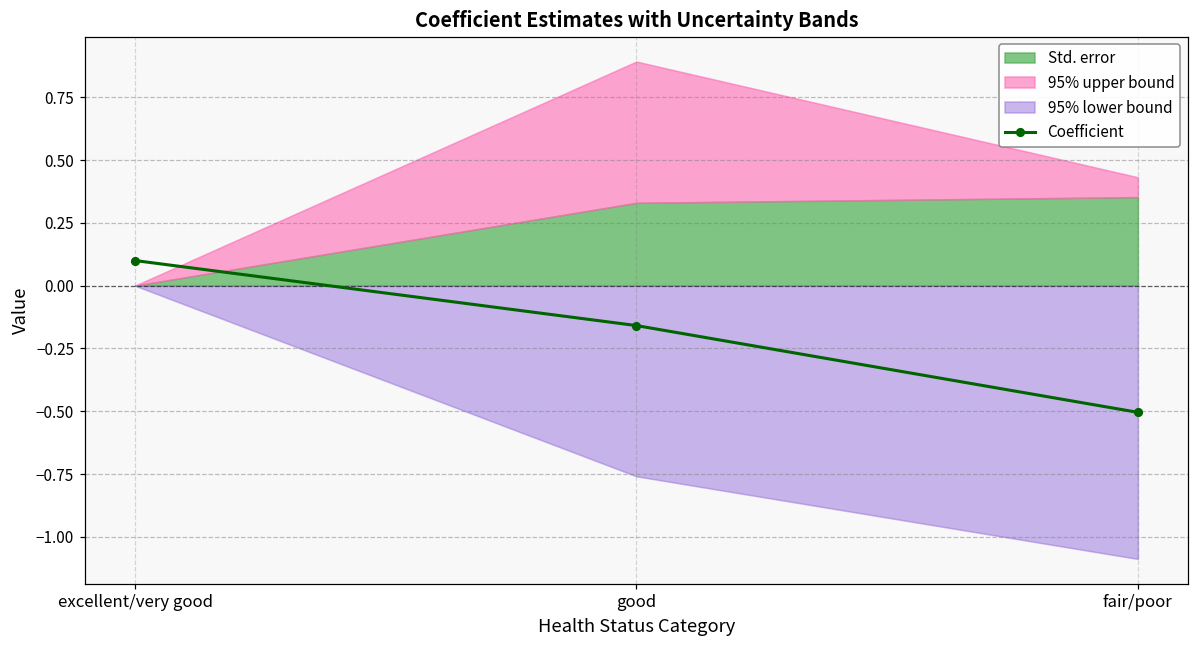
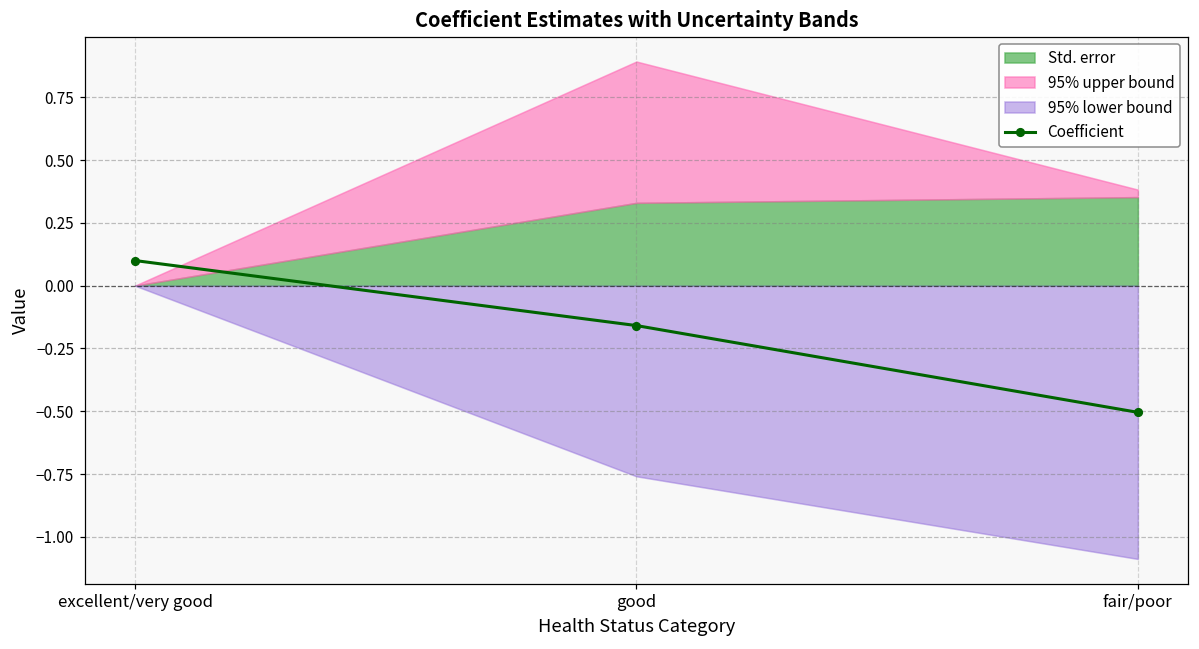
95% upper bound, fair/poor: 0.08 -> 0.03
